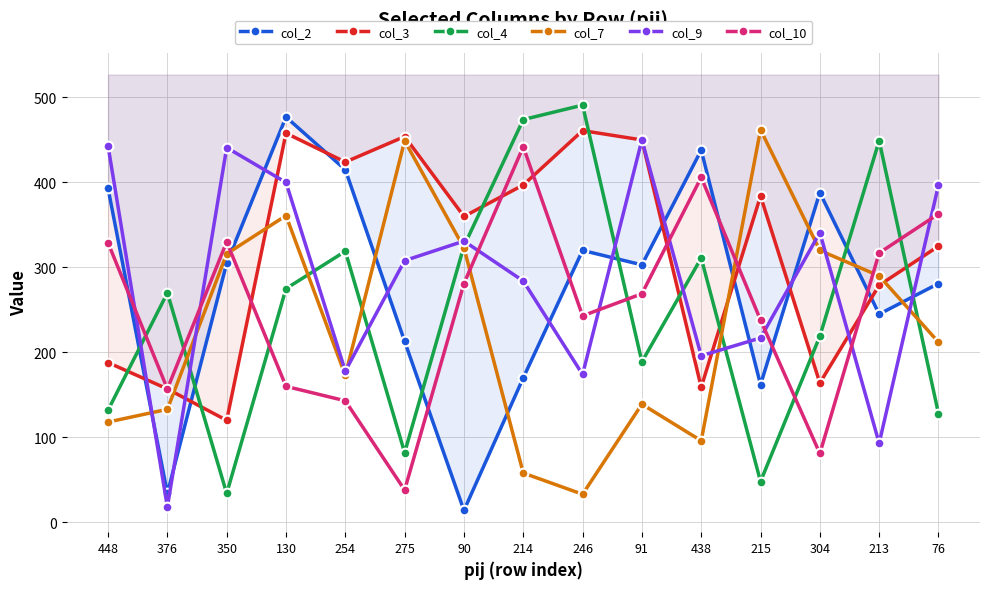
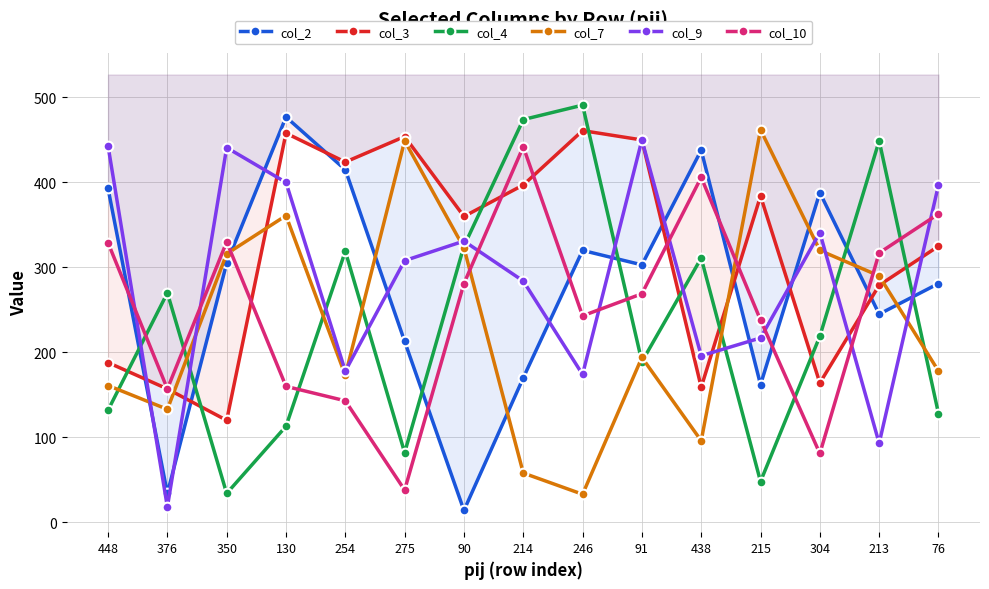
col_7, 448: 120 -> 160
col_4, 130: 280 -> 110
col_7, 91: 140 -> 190
col_7, 76: 210 -> 180
